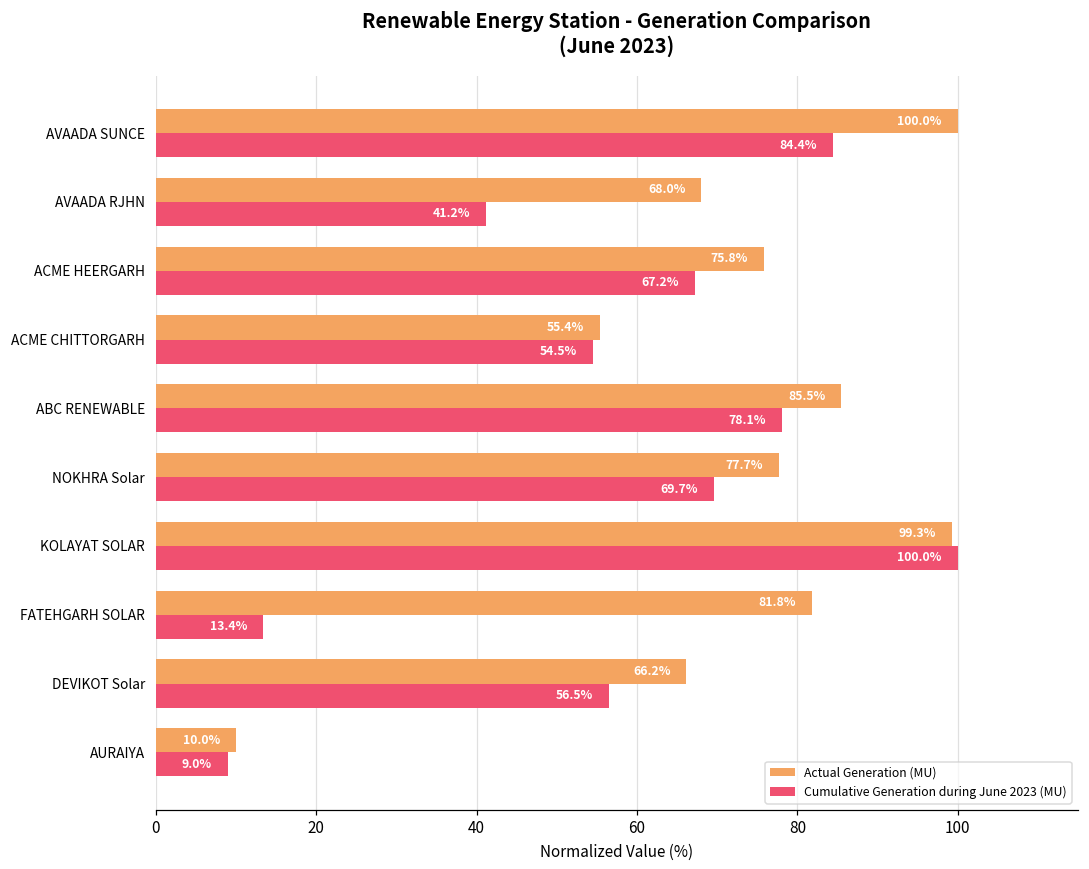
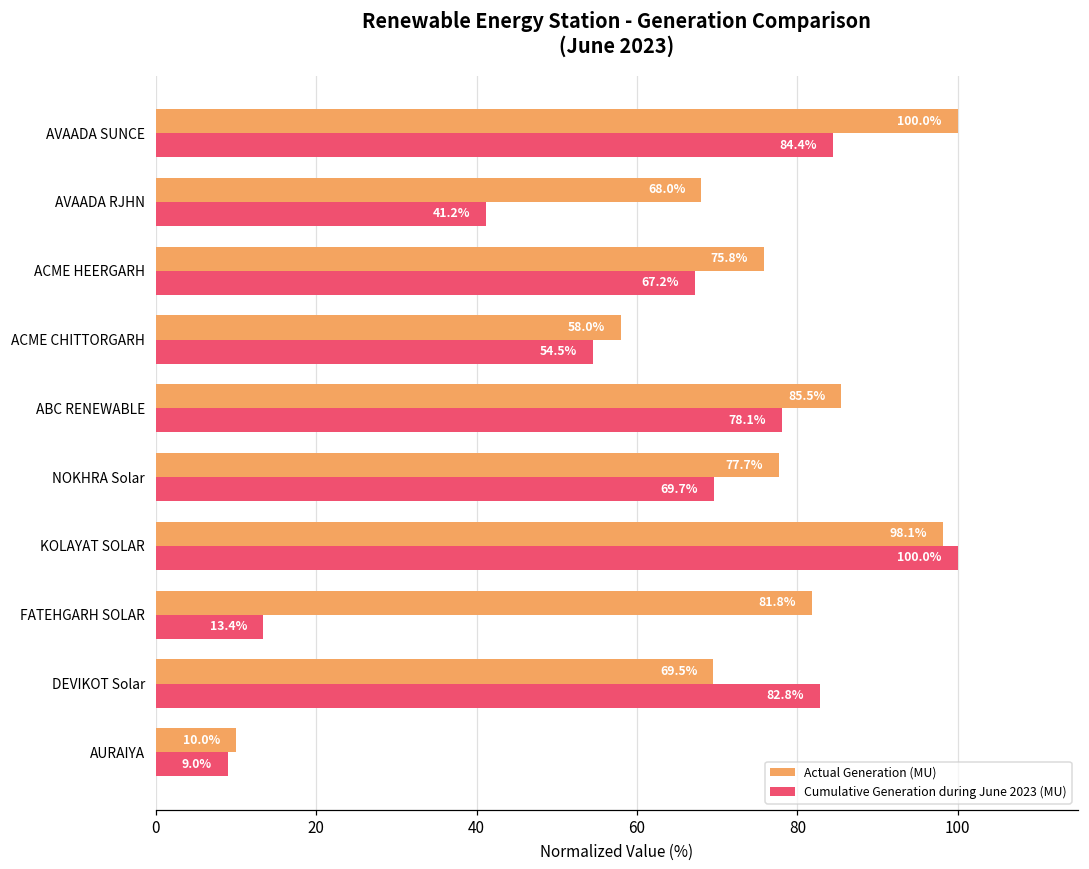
Actual Generation (MU), ACME CHITTORGARH: 55.4% -> 58.0%
Actual Generation (MU), KOLAYAT SOLAR: 99.3% -> 98.1%
Actual Generation (MU), DEVIKOT Solar: 66.2% -> 69.5%
Cumulative Generation during June 2023 (MU), DEVIKOT Solar: 56.5% -> 82.8%
